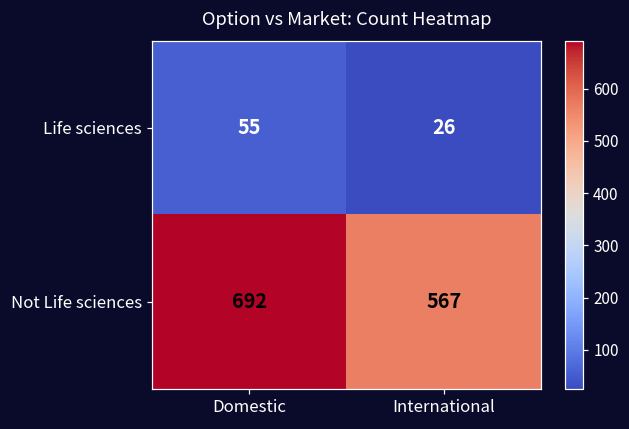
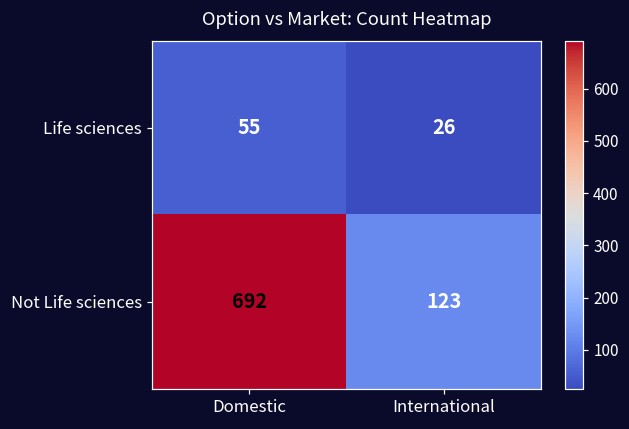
Not Life sciences, International: 567 -> 123
